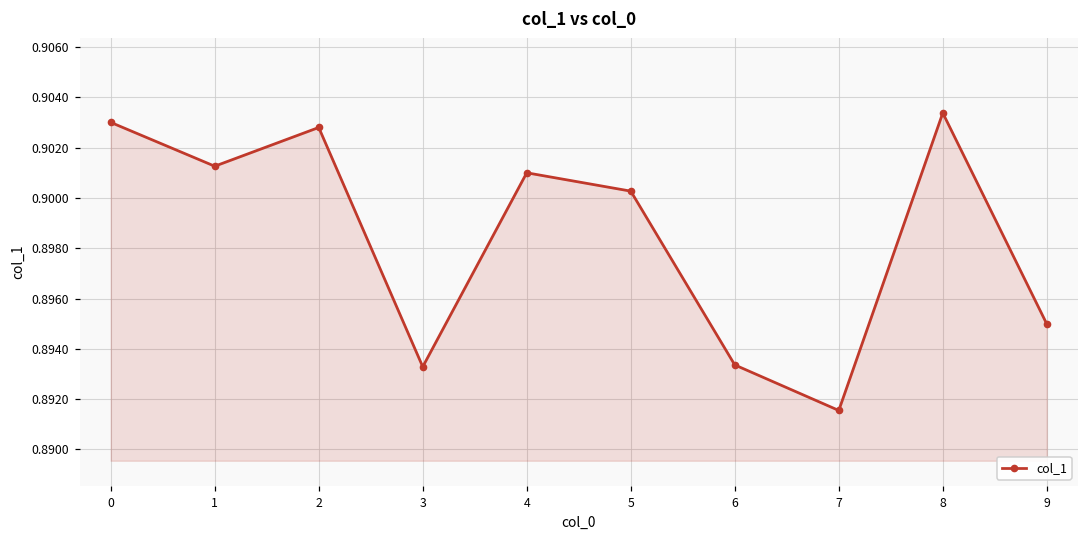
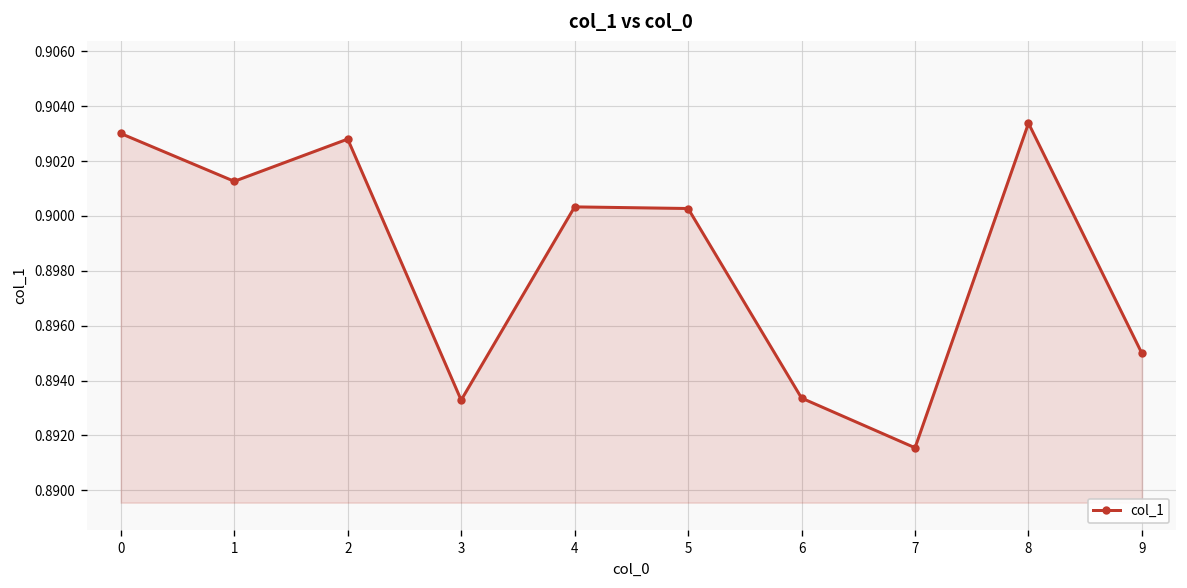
4: 0.9010 -> 0.9003
